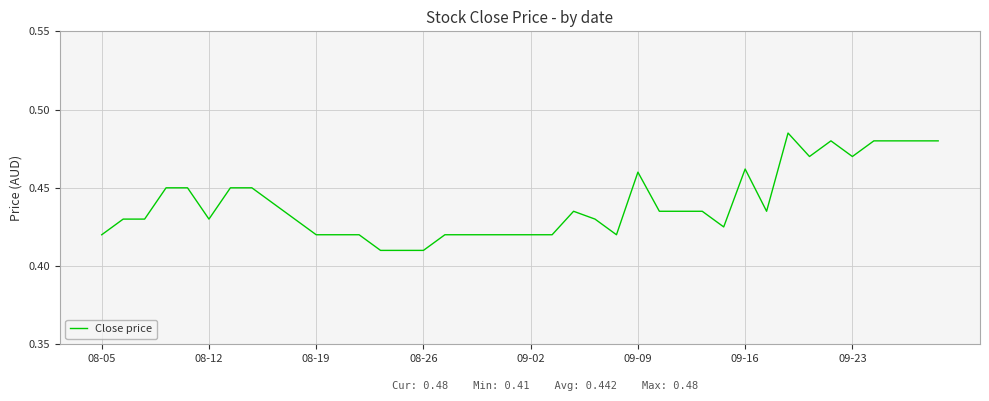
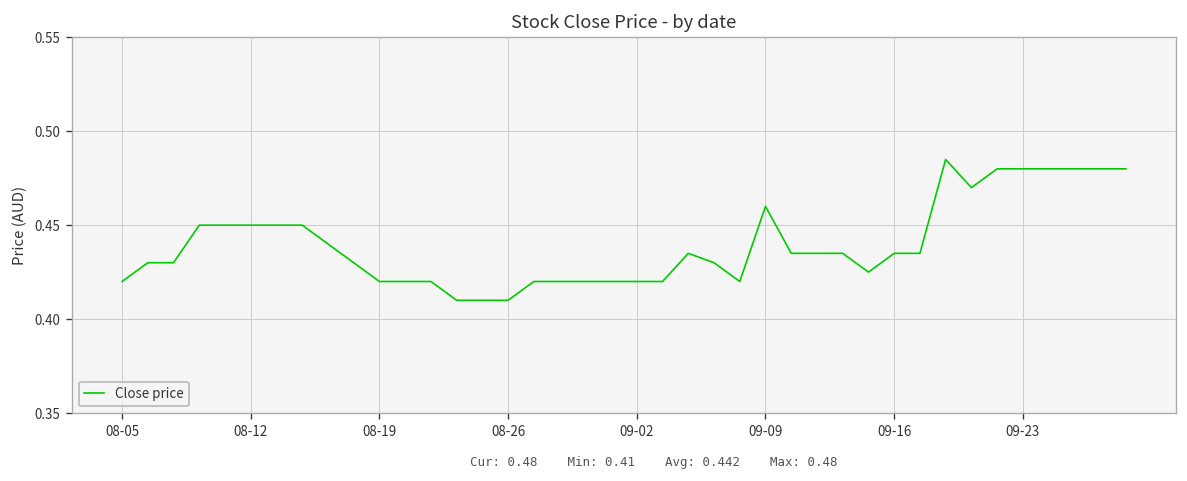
08-12: 0.43 -> 0.45
09-16: 0.462 -> 0.435
09-23: 0.47 -> 0.48
